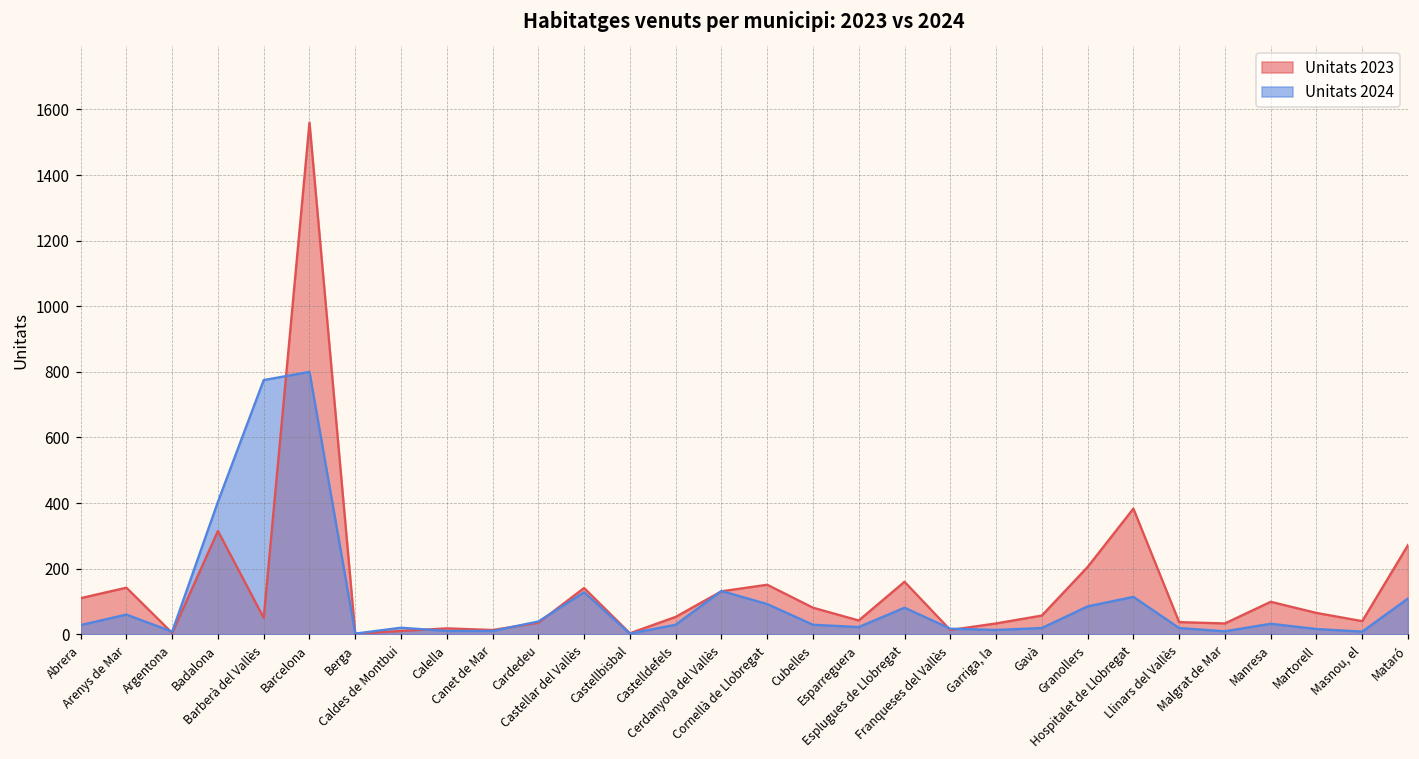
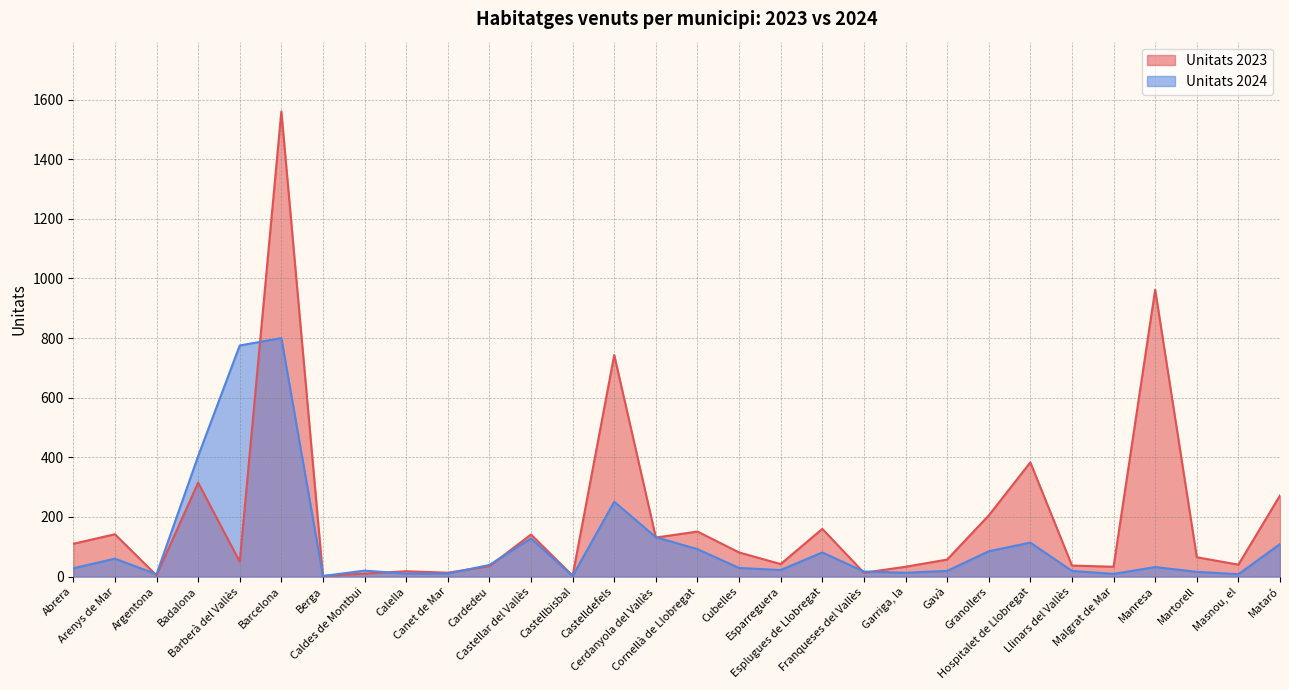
Unitats 2023, Castelldefels: 50 -> 740
Unitats 2024, Castelldefels: 30 -> 250
Unitats 2023, Manresa: 100 -> 960
